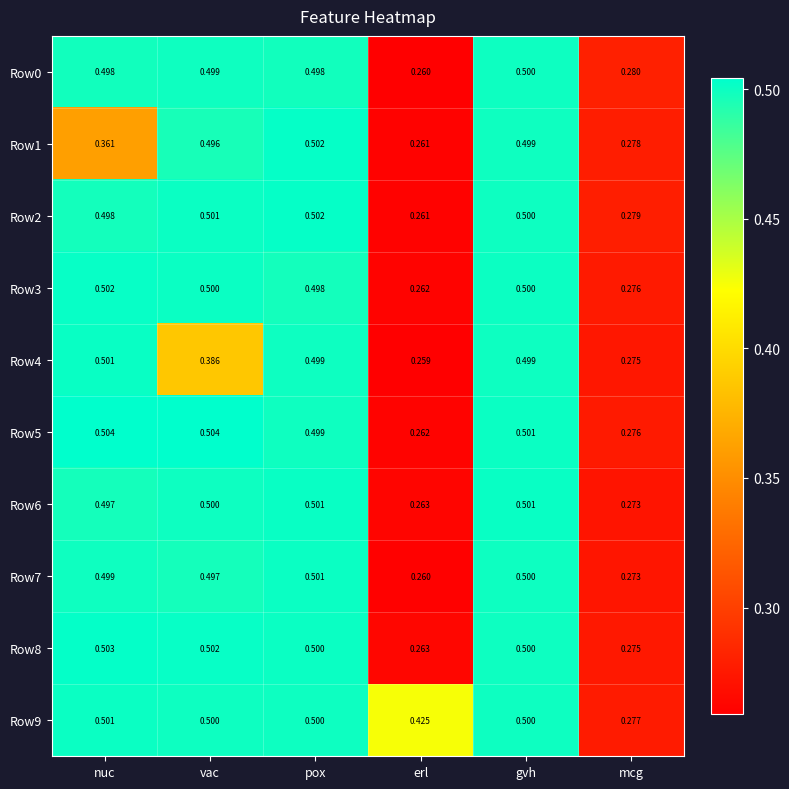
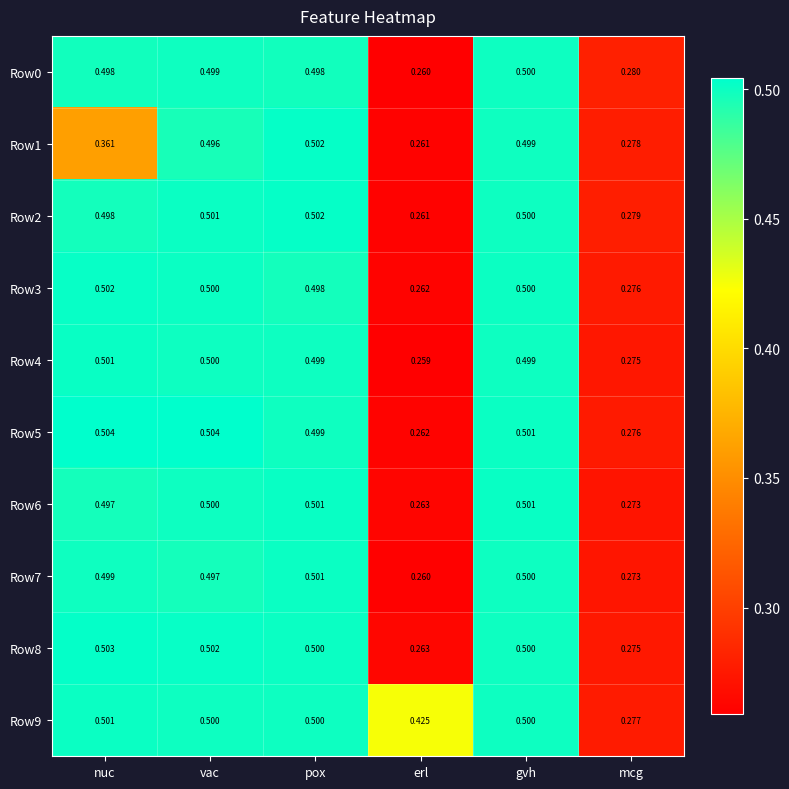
Row4, vac: 0.386 -> 0.500
